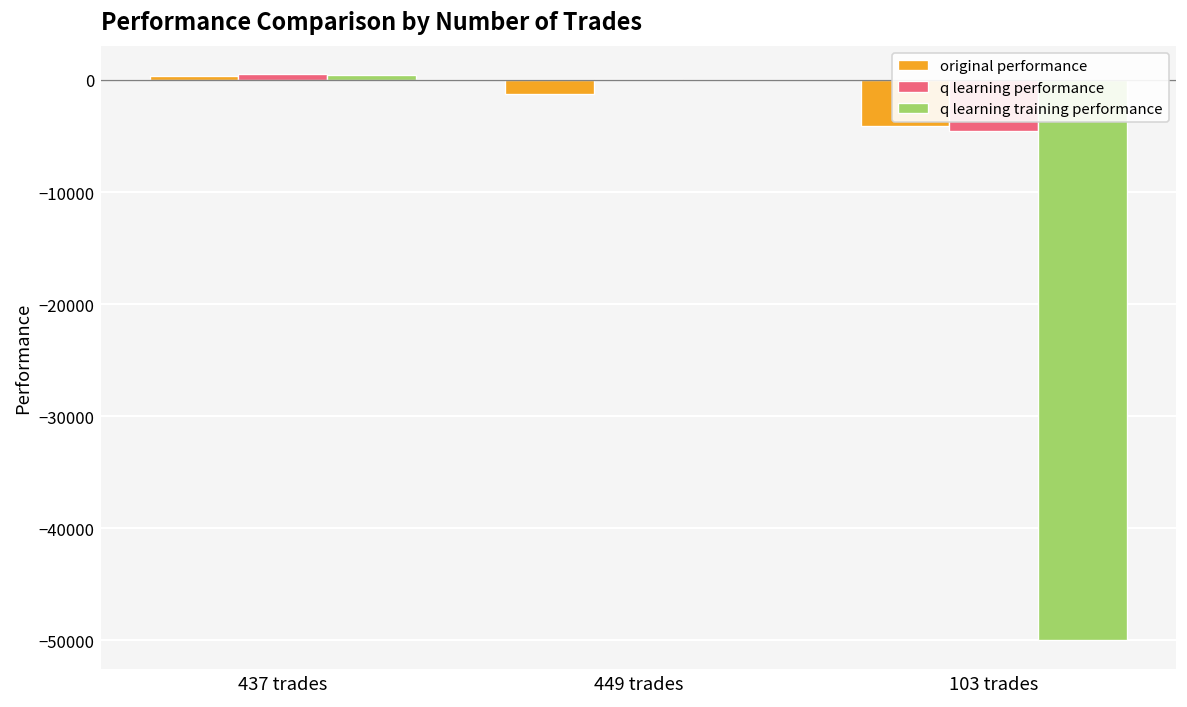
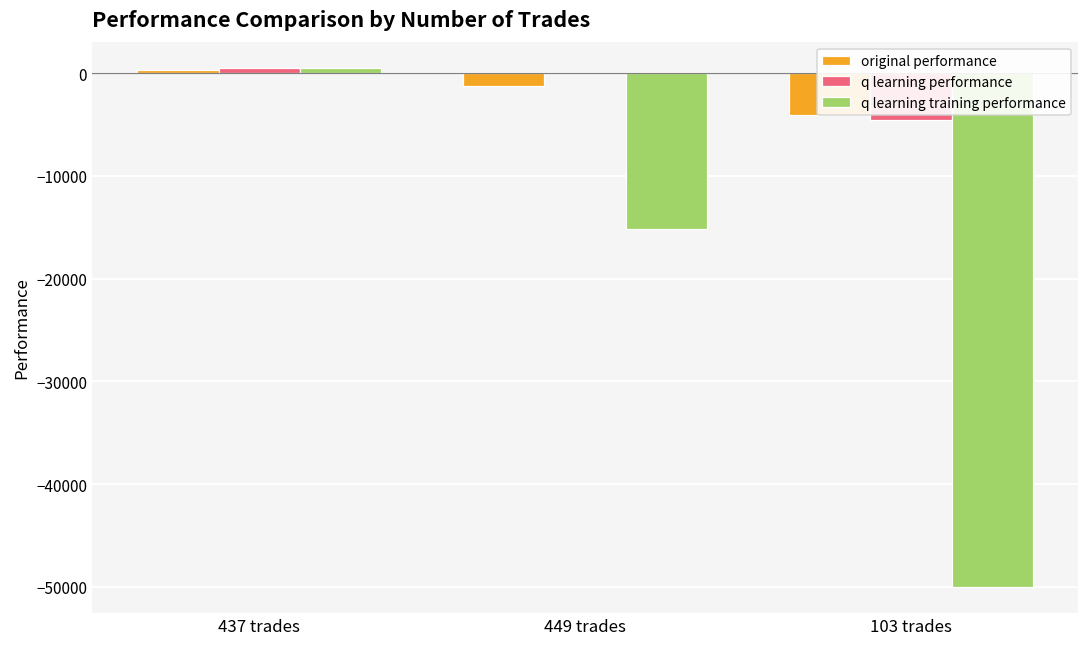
q learning training performance, 449 trades: 0 -> -15000
